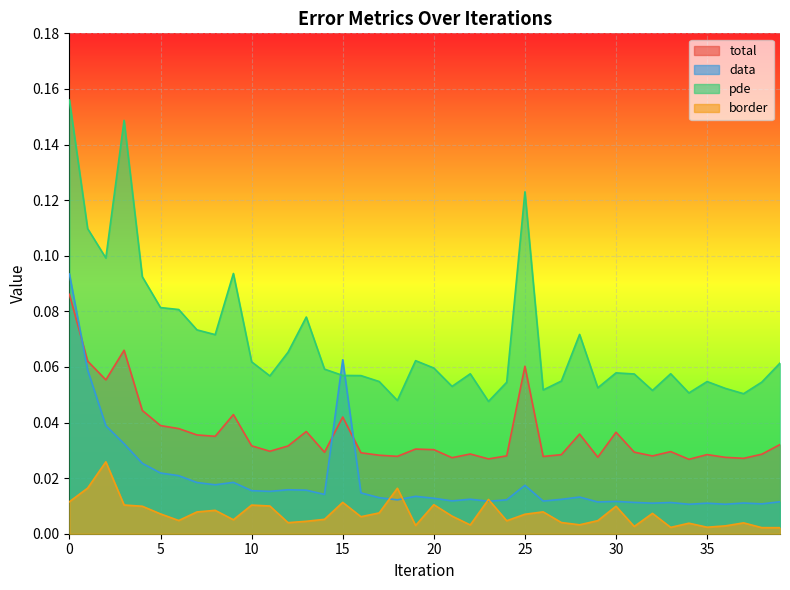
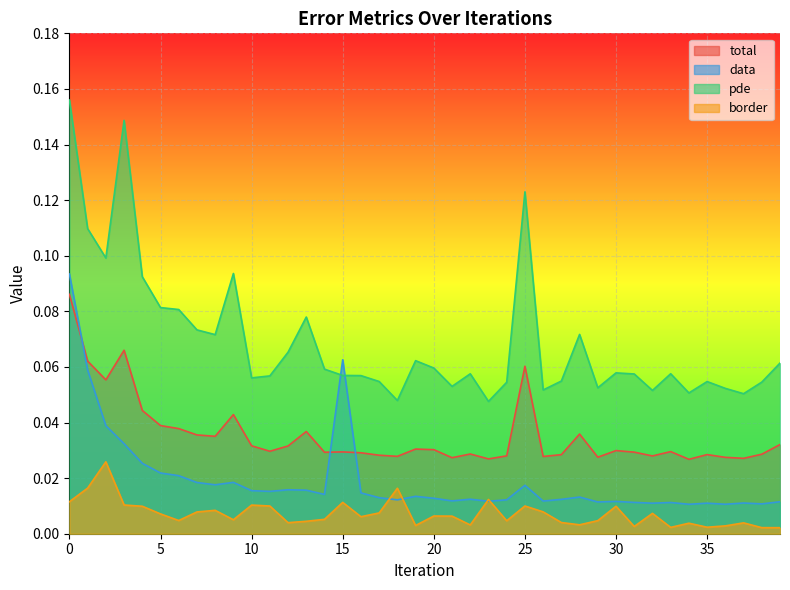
pde, 10: 0.062 -> 0.056
total, 15: 0.042 -> 0.029
border, 20: 0.010 -> 0.006
border, 25: 0.007 -> 0.010
total, 30: 0.037 -> 0.030
